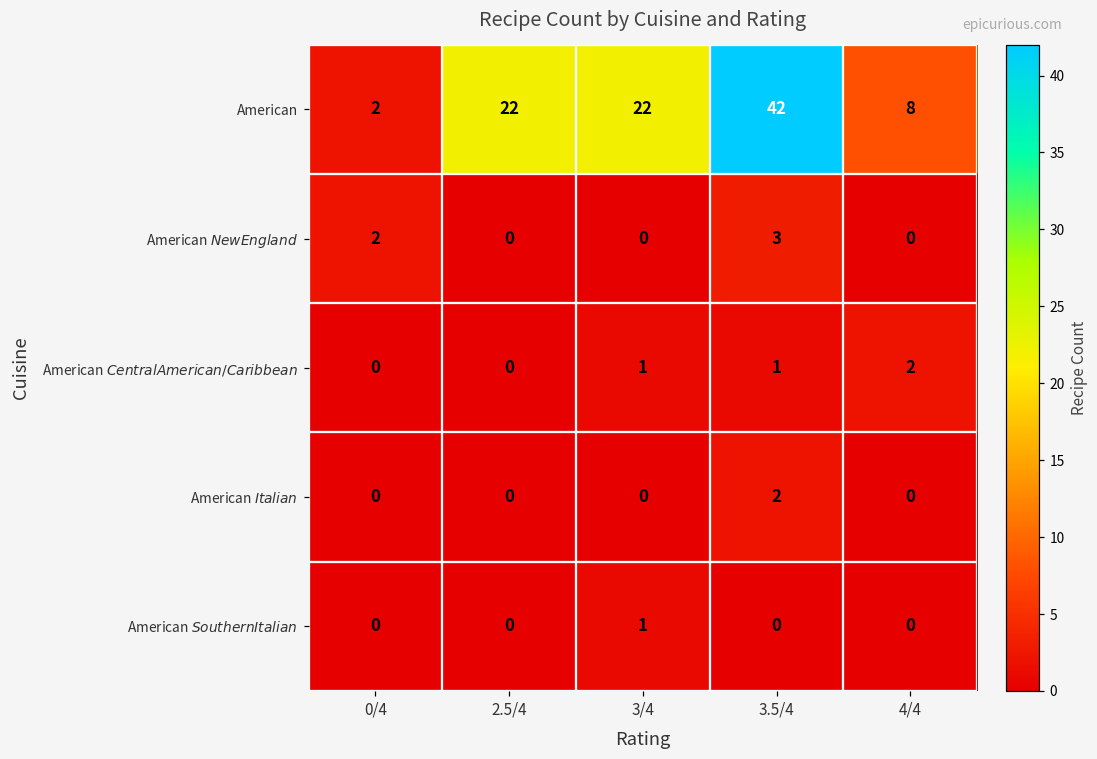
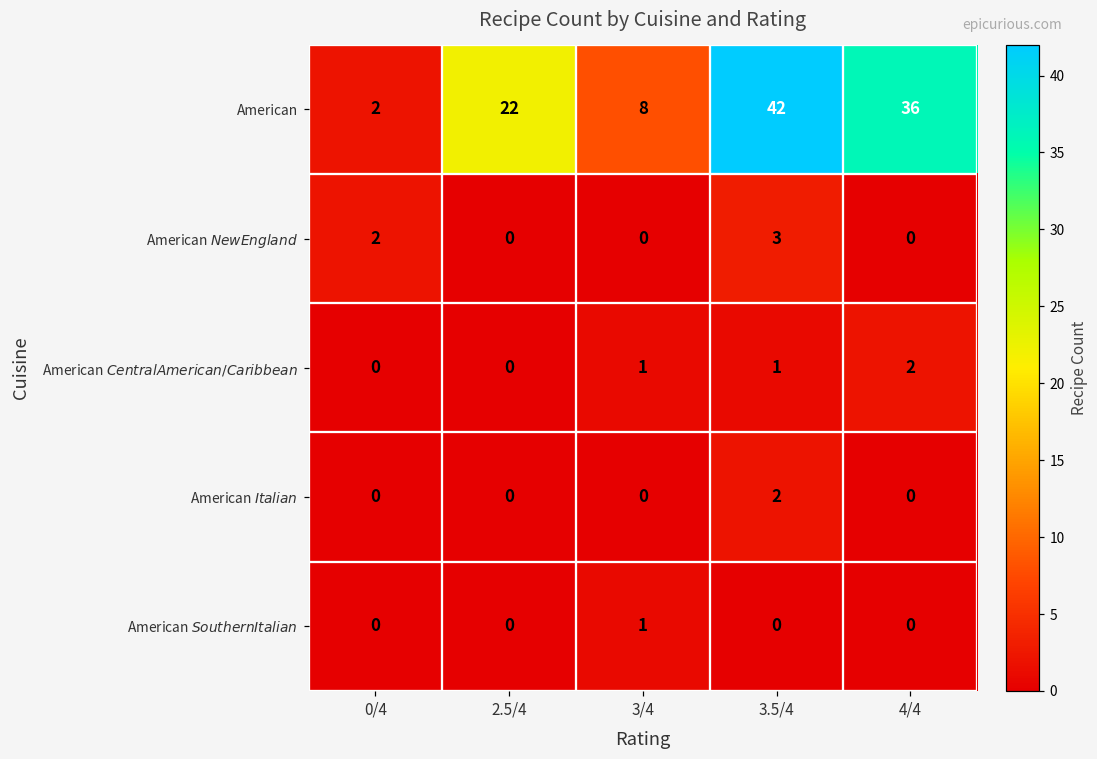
American, 3/4: 22 -> 8
American, 4/4: 8 -> 36
